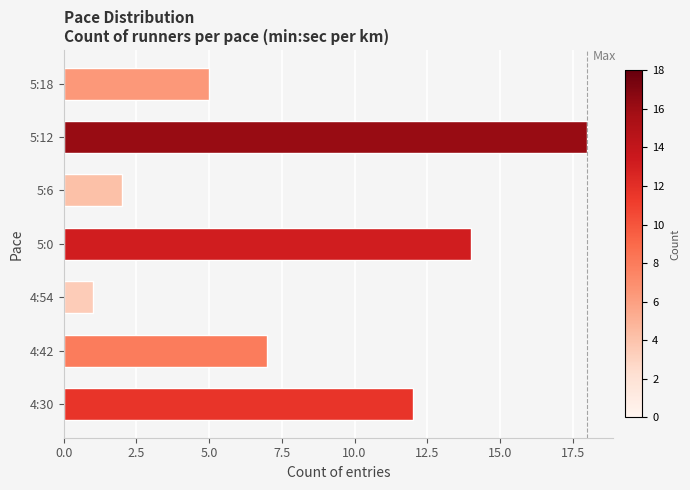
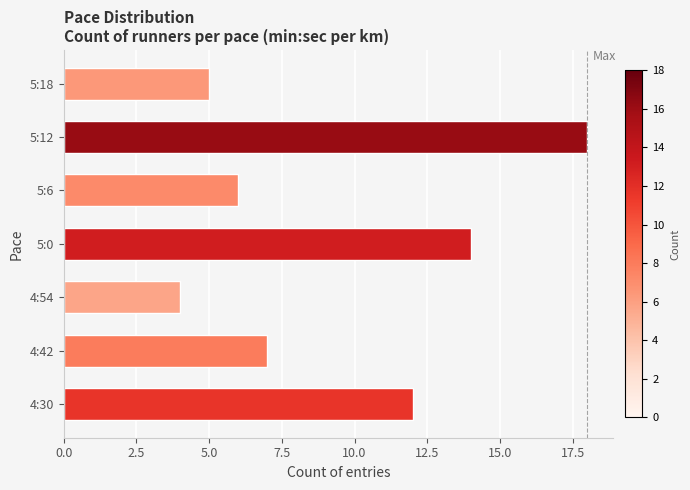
5:6: 2 -> 6
4:54: 1 -> 4
